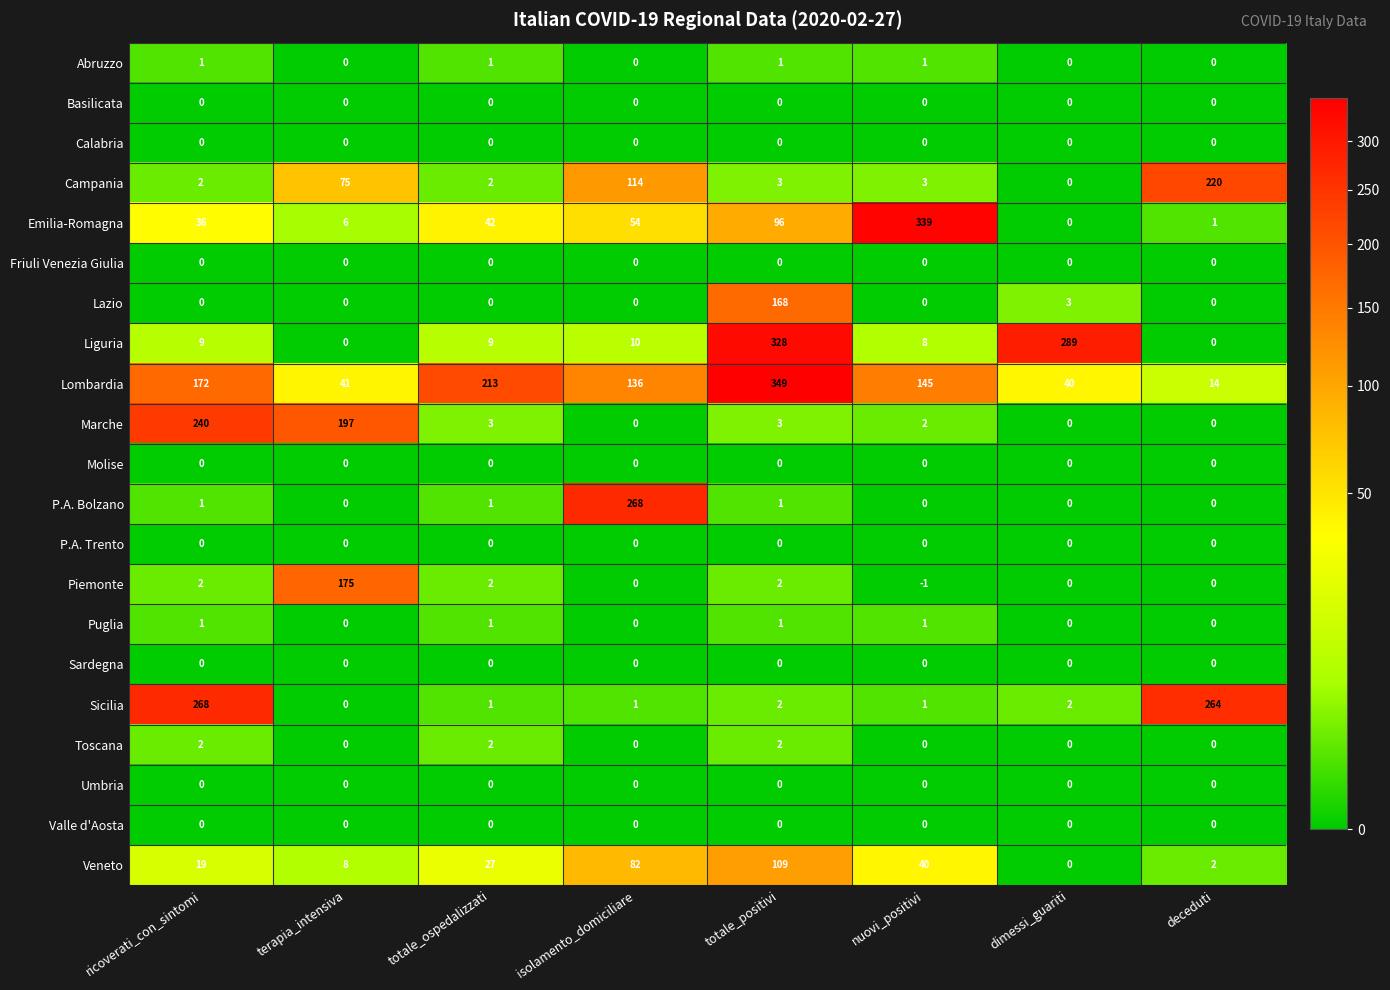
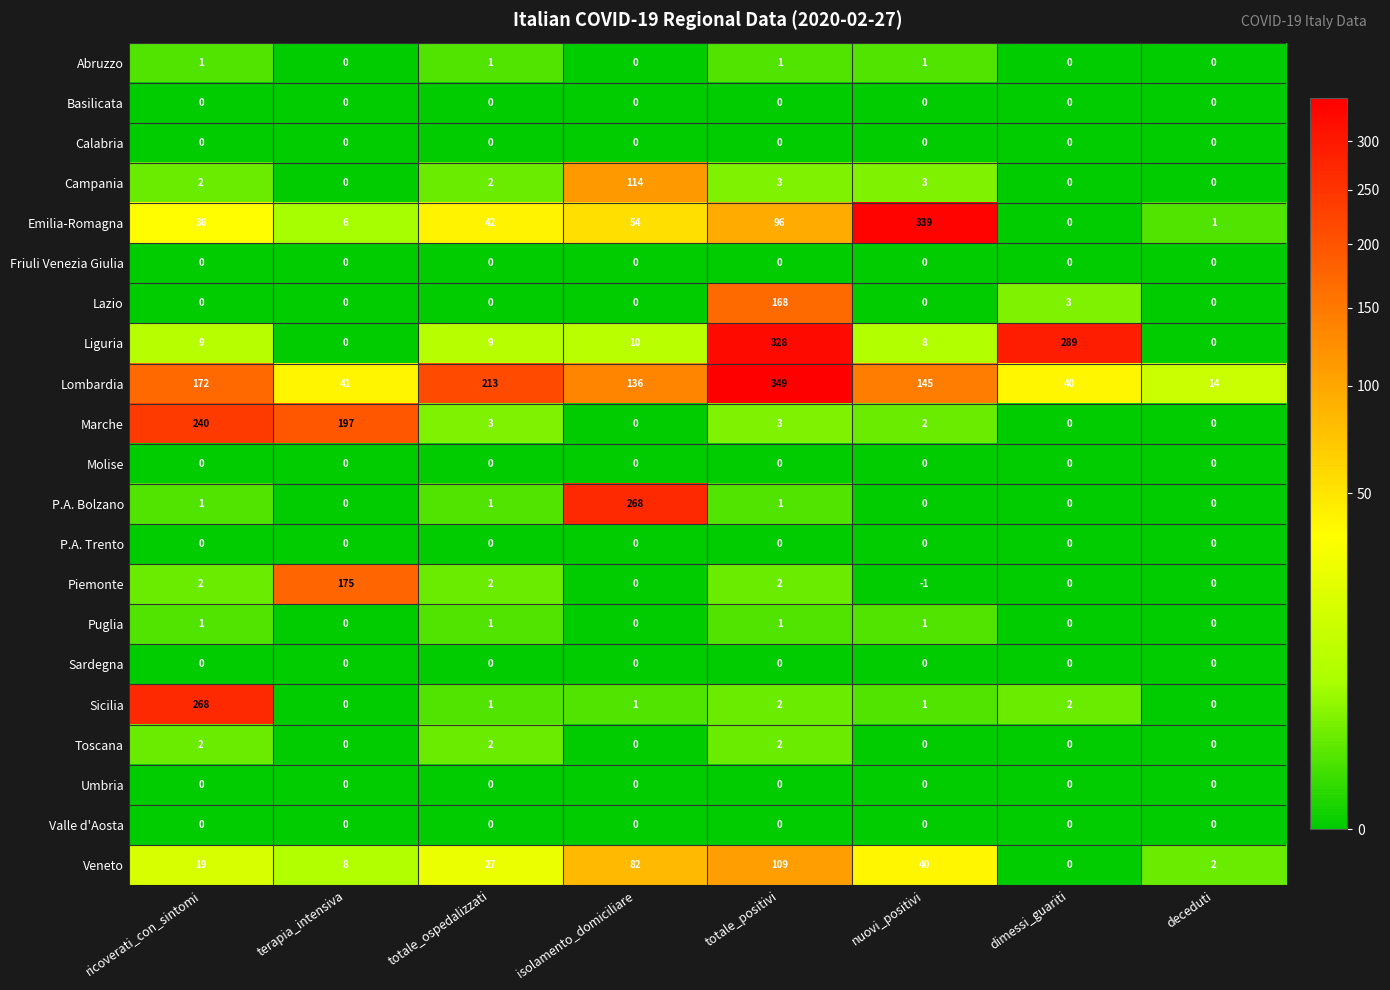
Campania, terapia_intensiva: 75 -> 0
Campania, deceduti: 220 -> 0
Sicilia, deceduti: 264 -> 0
